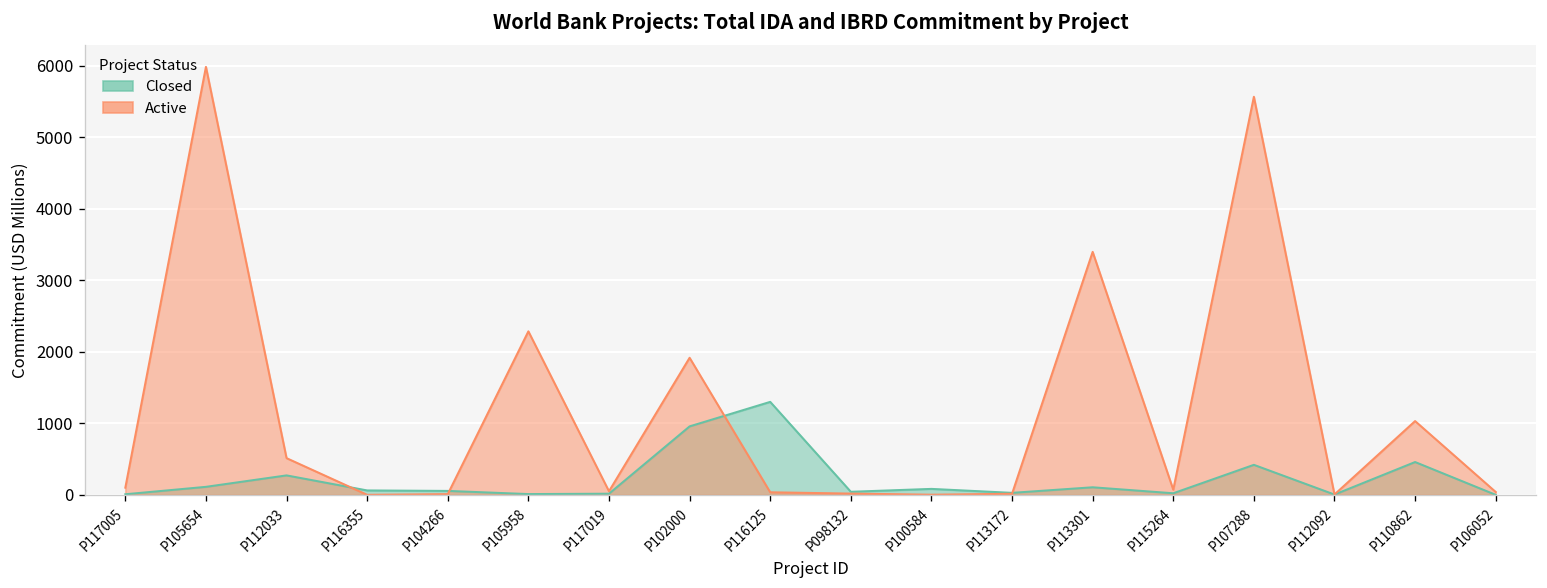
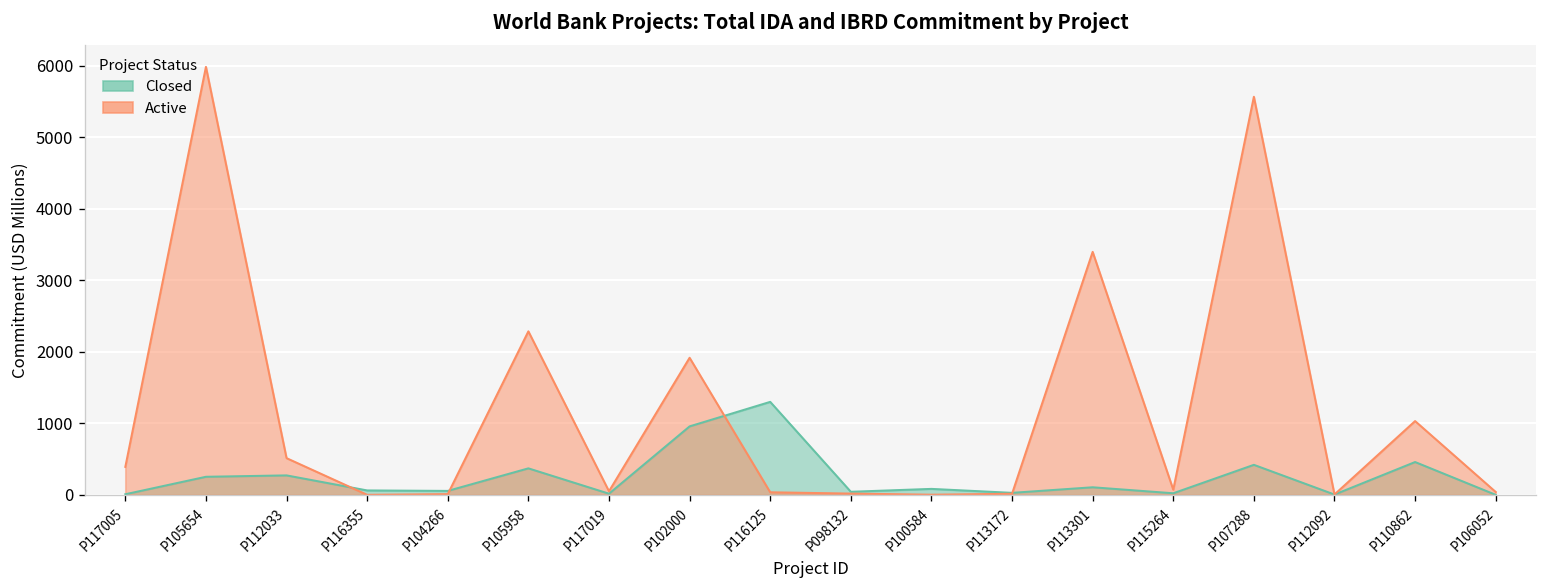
Active, P117005: 100 -> 400
Closed, P105654: 100 -> 300
Closed, P105958: 0 -> 400
